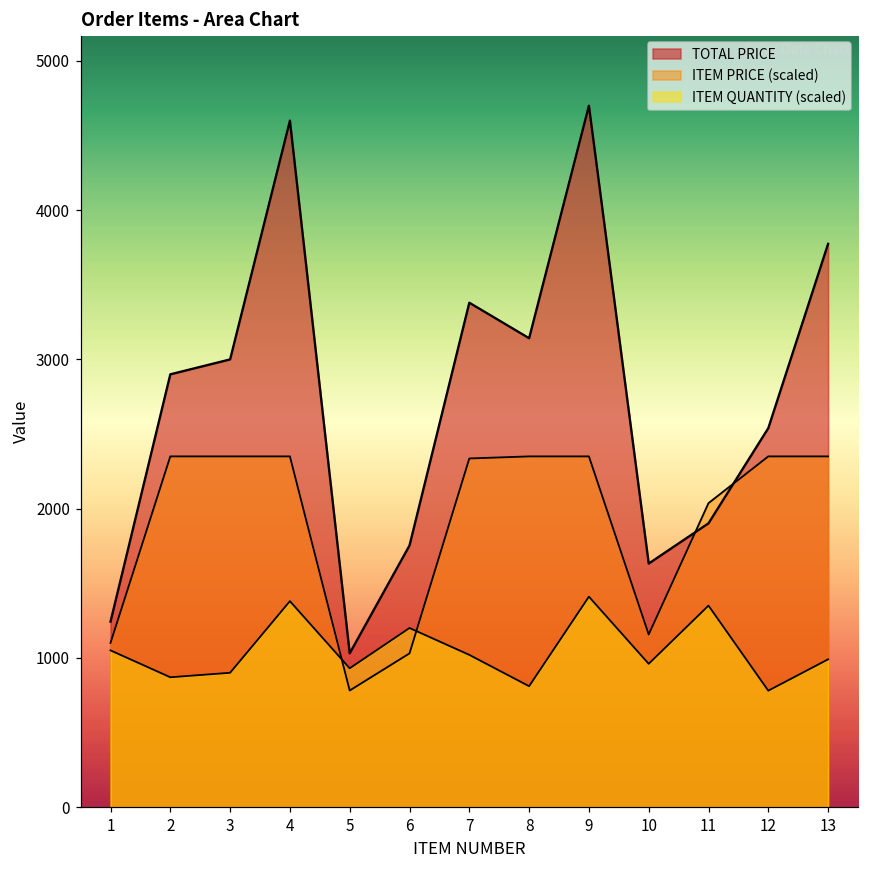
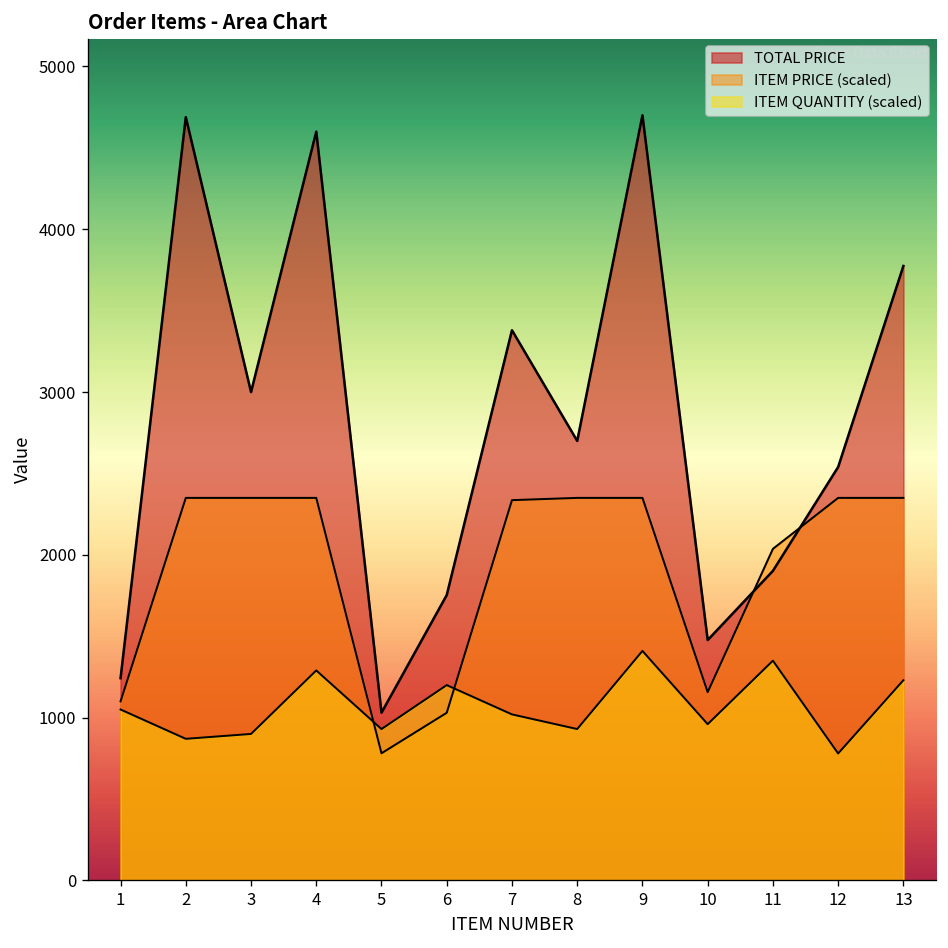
TOTAL PRICE, 2: 2900 -> 4690
ITEM QUANTITY (scaled), 4: 1380 -> 1290
TOTAL PRICE, 8: 3140 -> 2700
ITEM QUANTITY (scaled), 8: 810 -> 930
TOTAL PRICE, 10: 1630 -> 1480
ITEM QUANTITY (scaled), 13: 990 -> 1230
